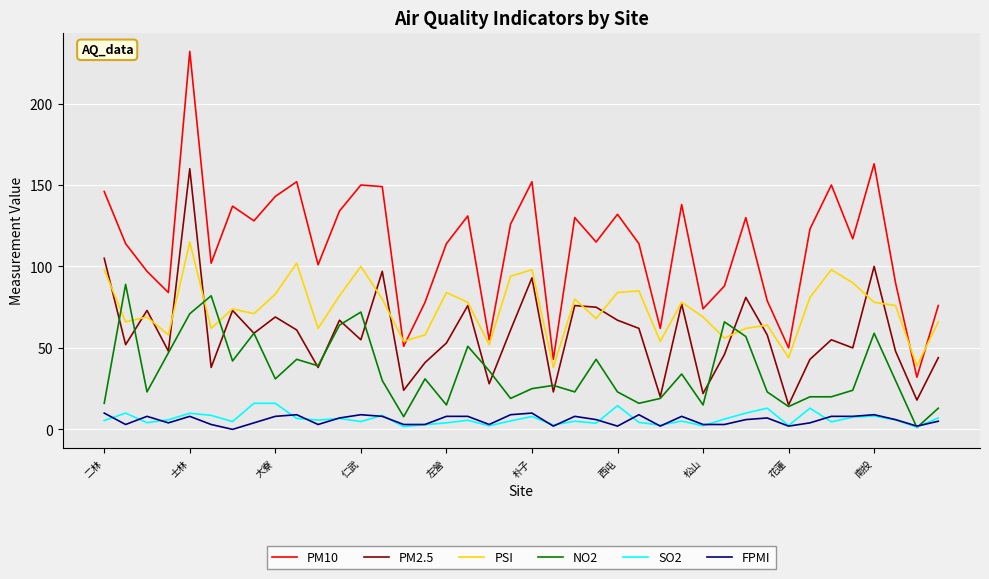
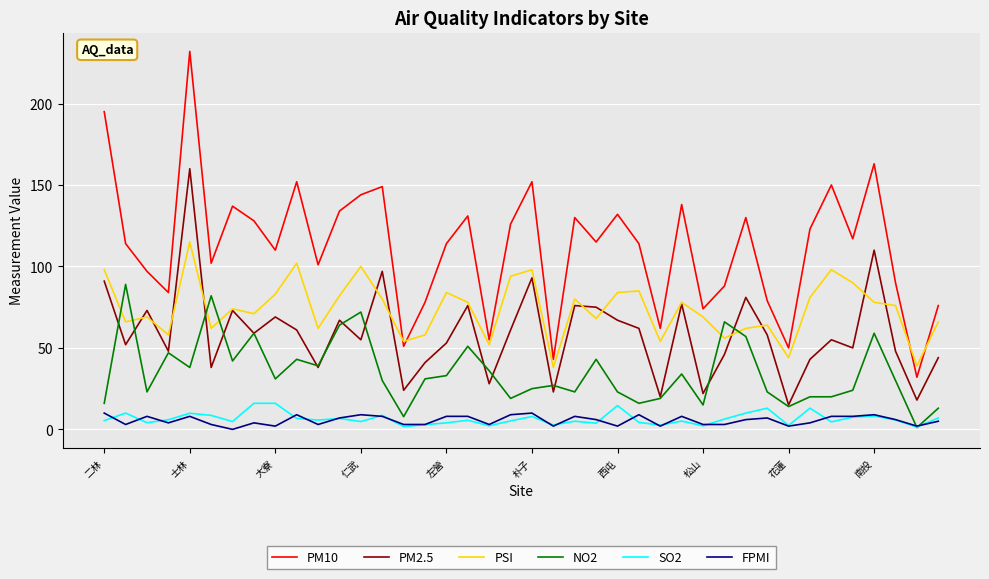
PM10, 二林: 146 -> 195
PM2.5, 二林: 105 -> 91
NO2, 士林: 71 -> 38
PM10, 大寮: 143 -> 110
FPMI, 大寮: 8 -> 2
PM10, 仁武: 150 -> 144
NO2, 左營: 15 -> 33
PM2.5, 南投: 100 -> 110
